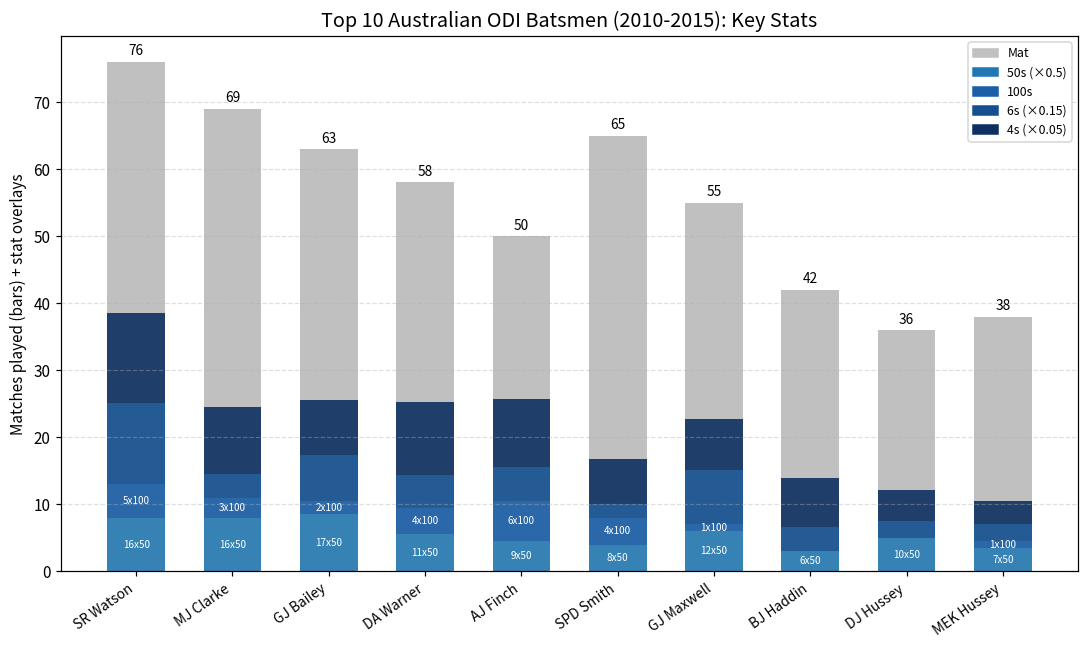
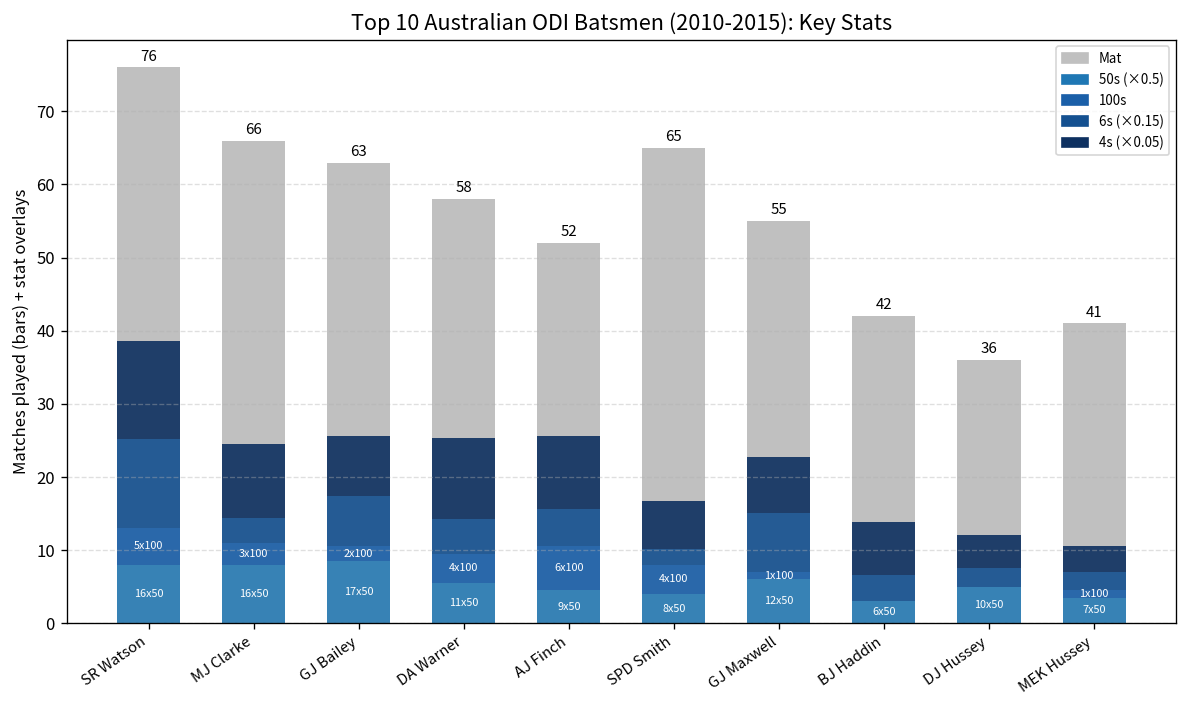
Mat, MJ Clarke: 69 -> 66
Mat, AJ Finch: 50 -> 52
Mat, MEK Hussey: 38 -> 41
